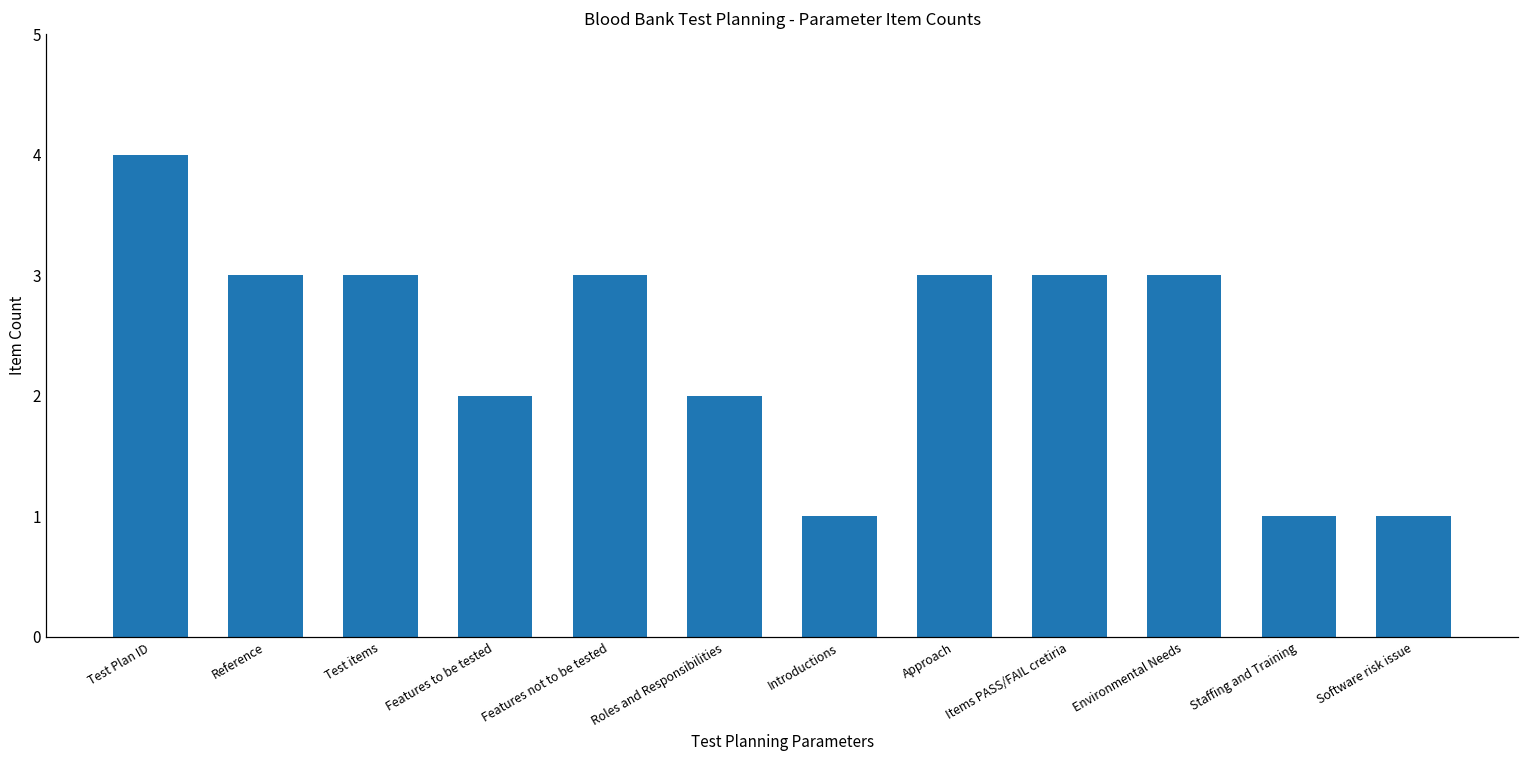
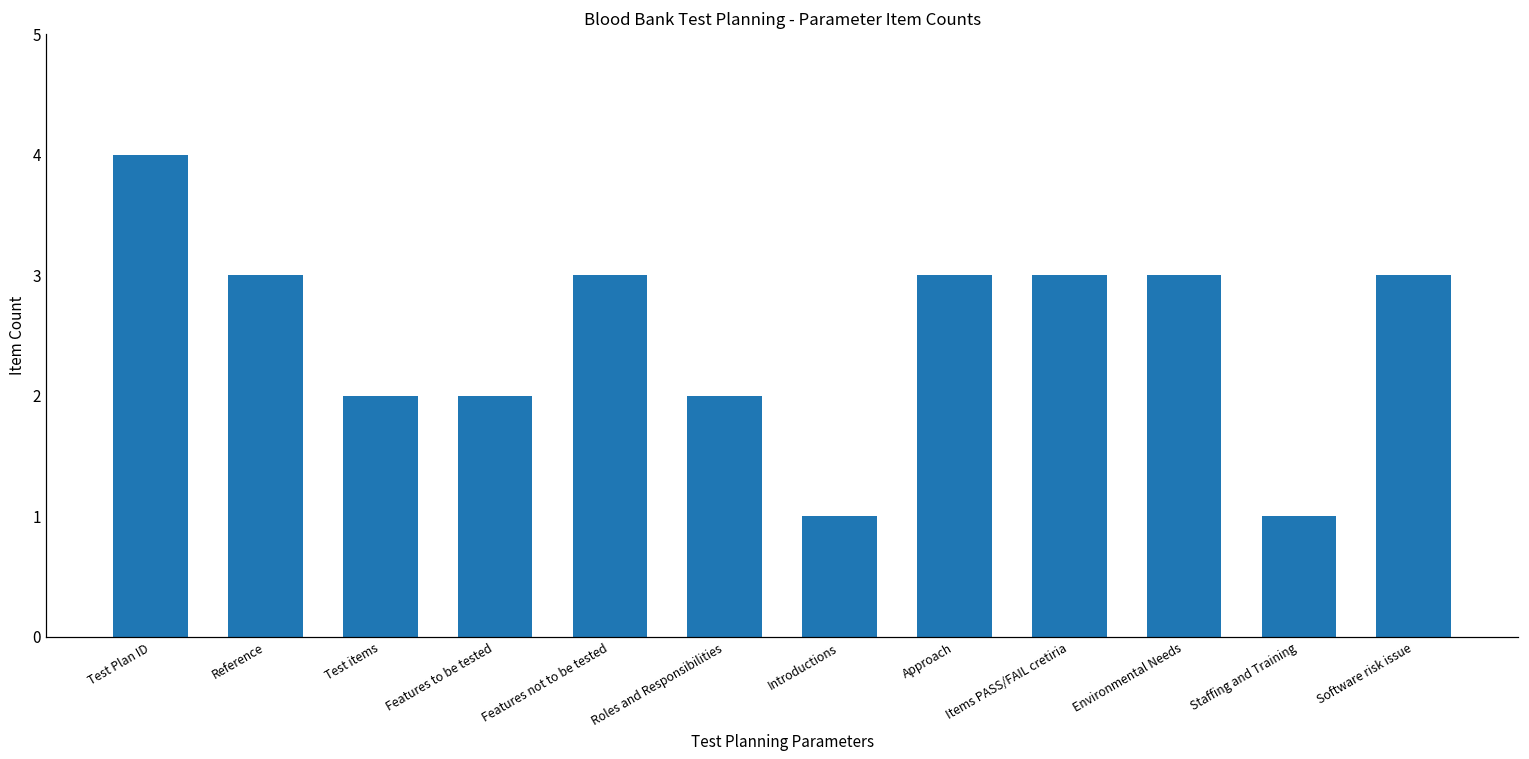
Test items: 3 -> 2
Software risk issue: 1 -> 3
